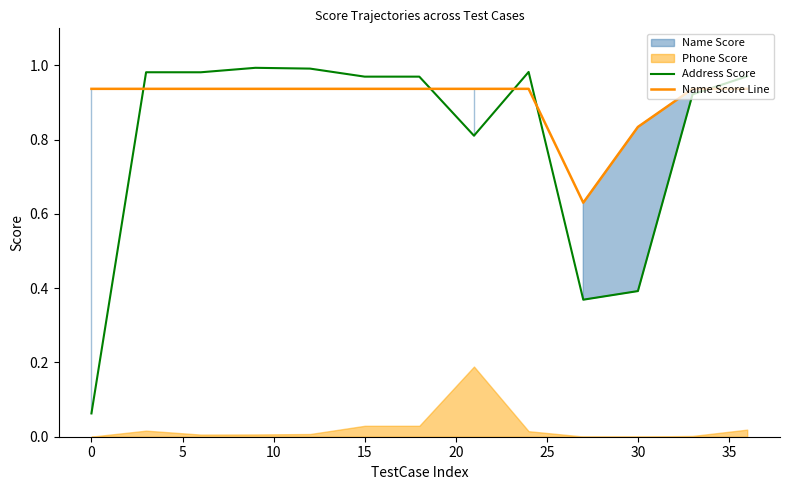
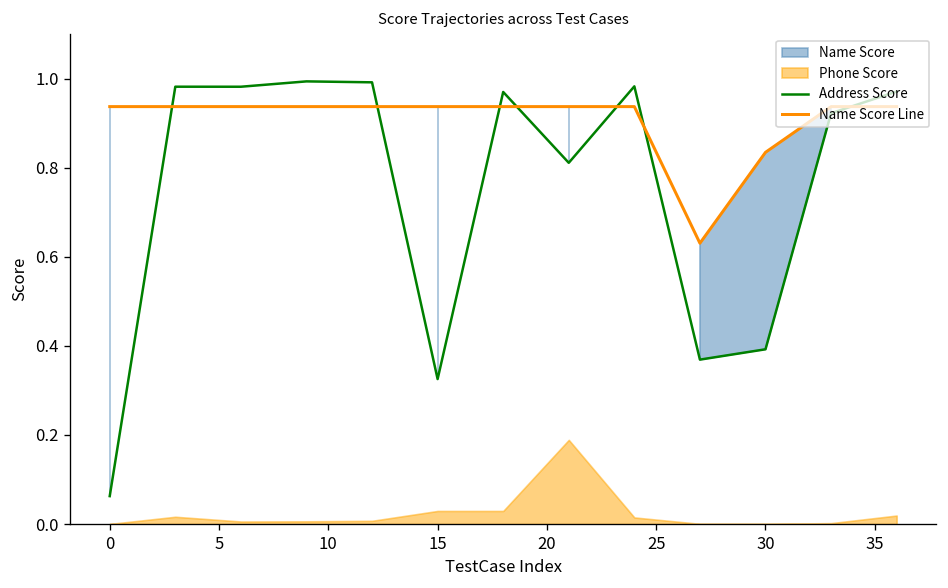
Address Score, 15: 0.97 -> 0.33
